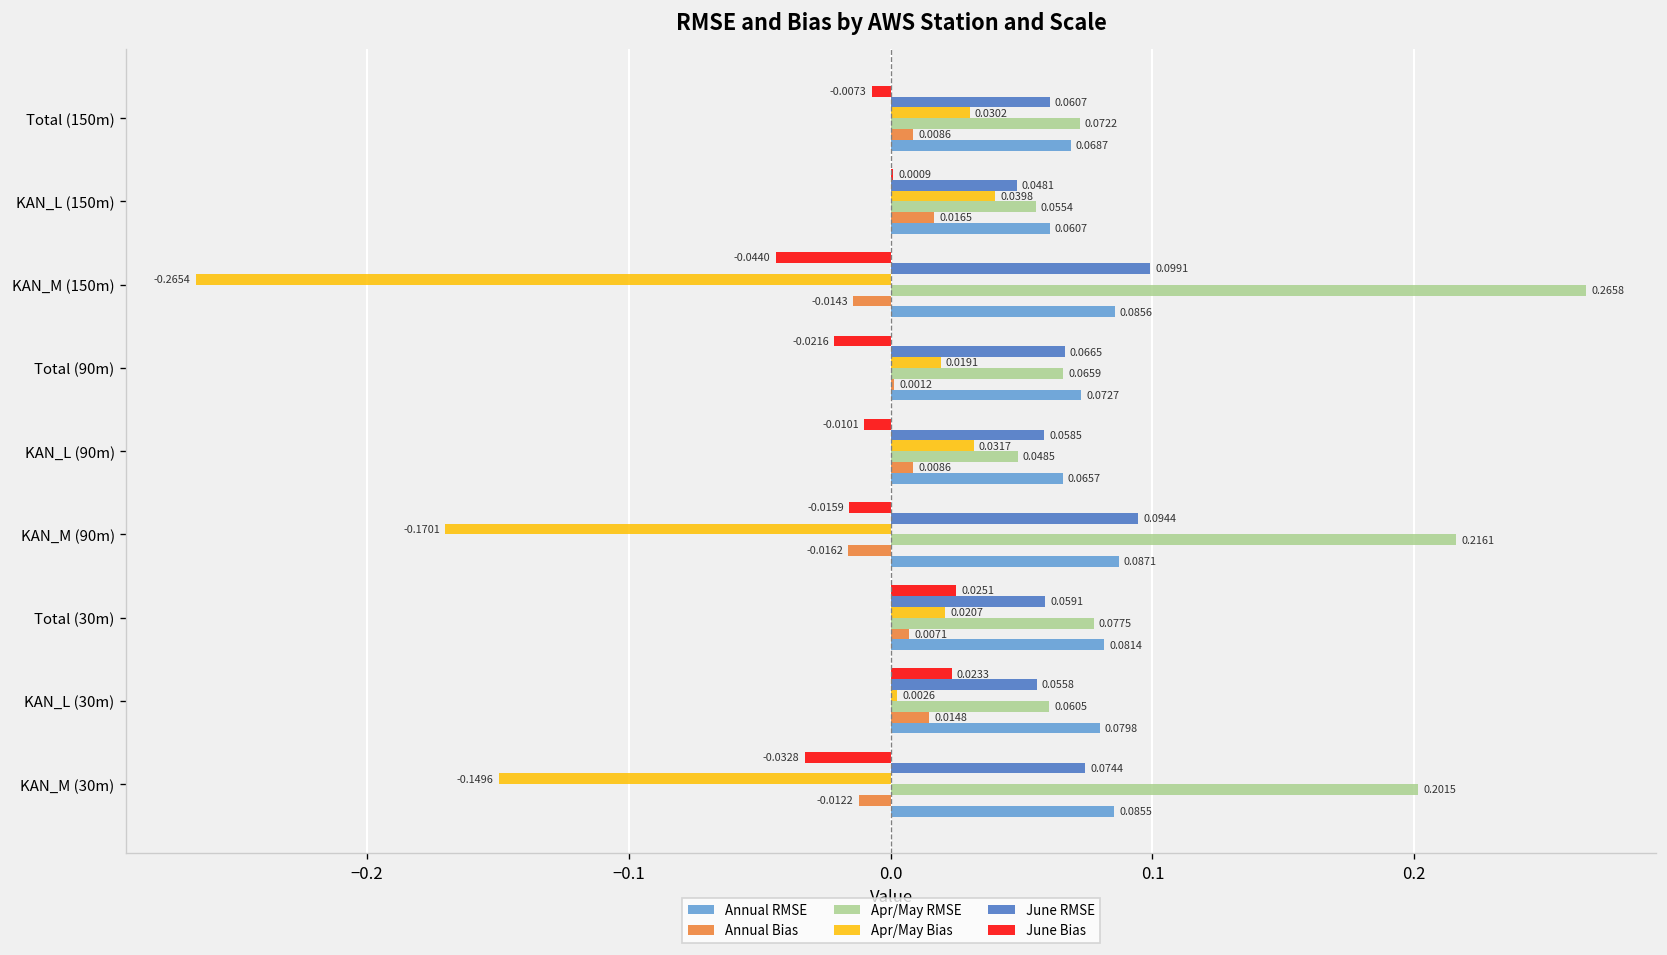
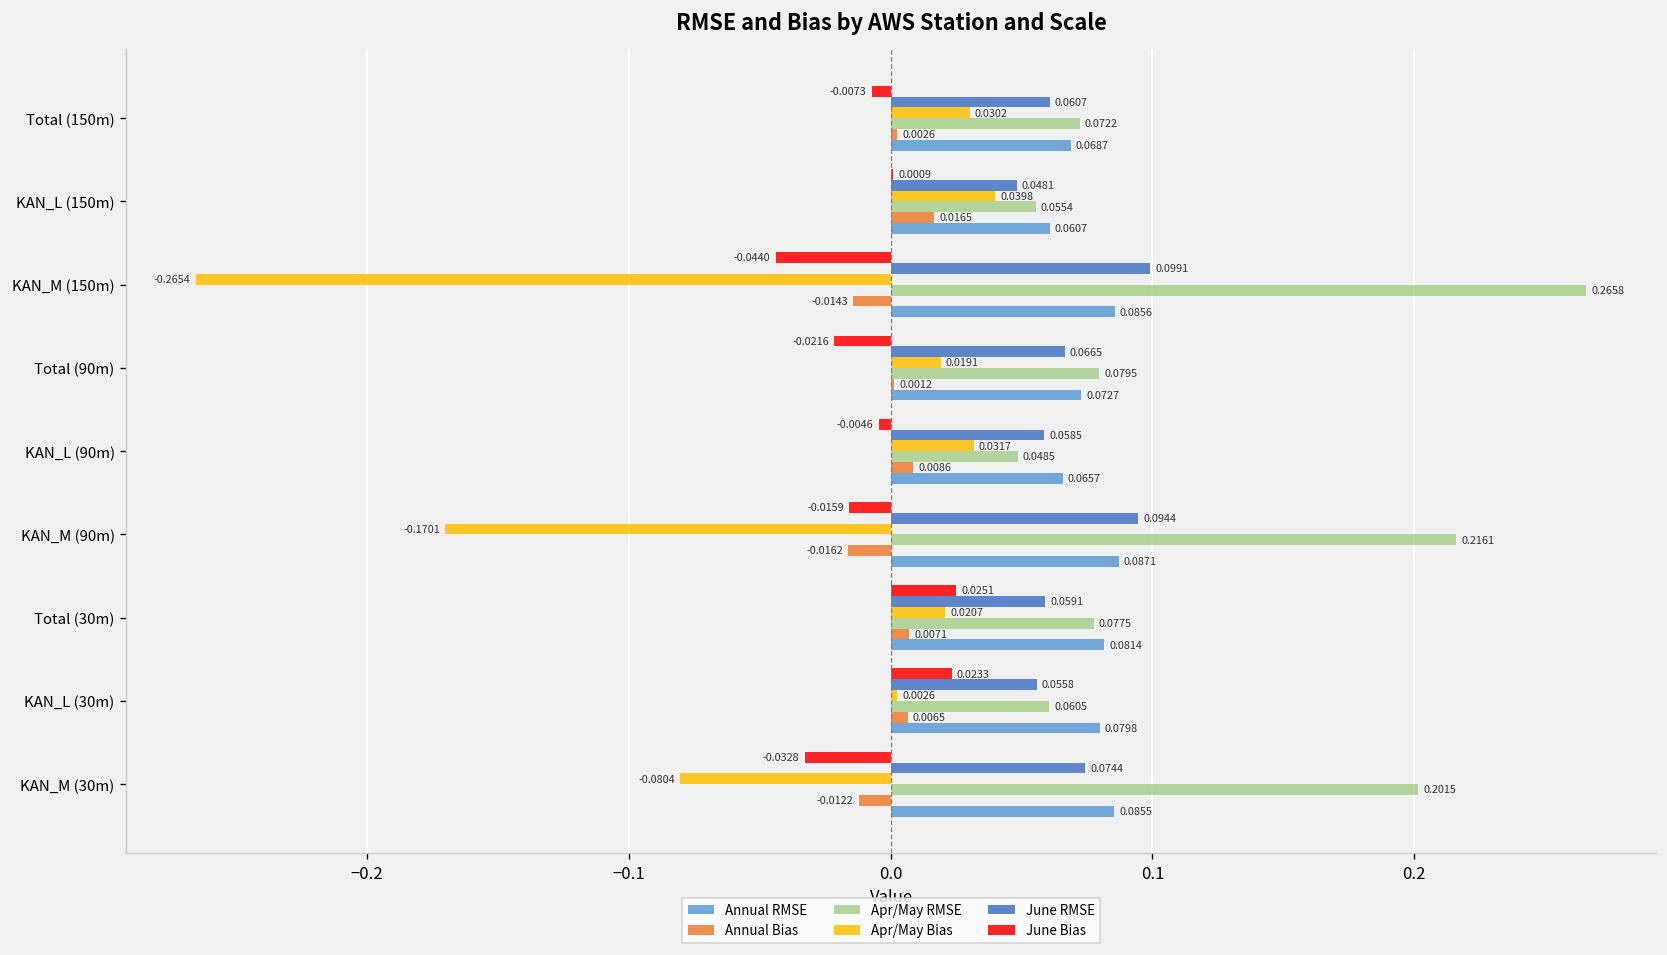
Annual Bias, Total (150m): 0.0086 -> 0.0026
Apr/May RMSE, Total (90m): 0.0659 -> 0.0795
June Bias, KAN_L (90m): -0.0101 -> -0.0046
Annual Bias, KAN_L (30m): 0.0148 -> 0.0065
Apr/May Bias, KAN_M (30m): -0.1496 -> -0.0804
